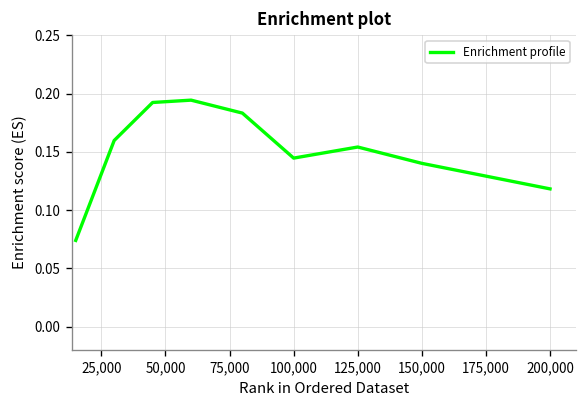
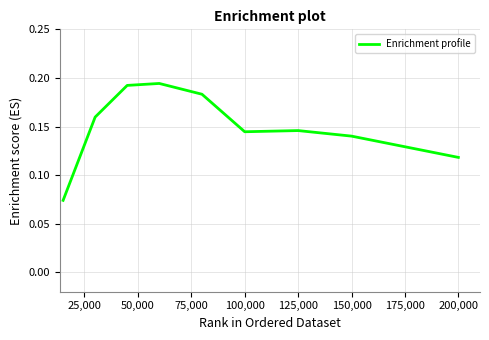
125,000: 0.154 -> 0.146
